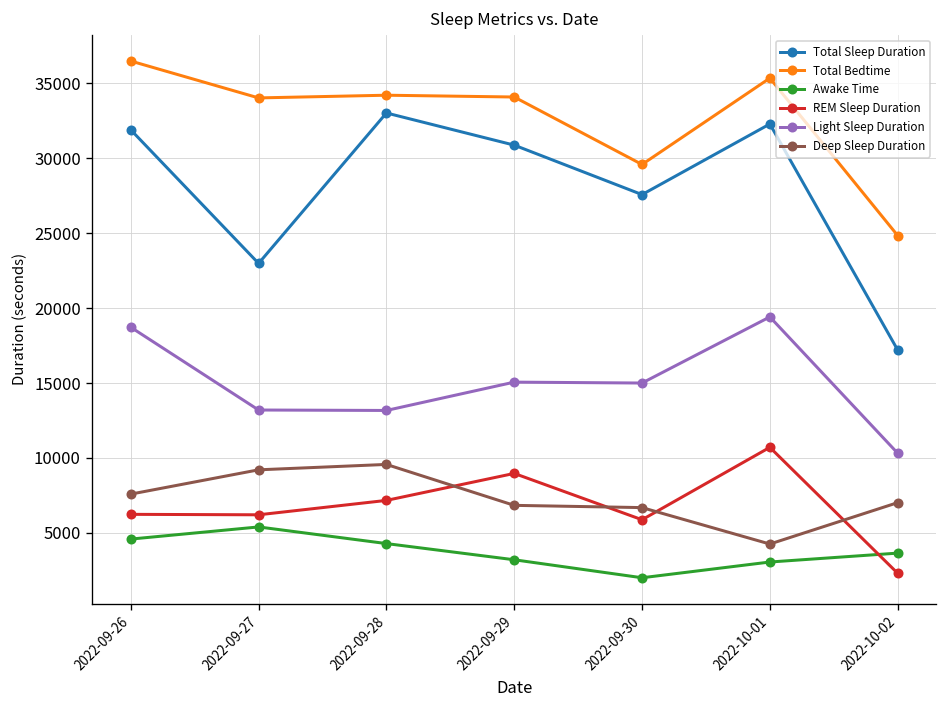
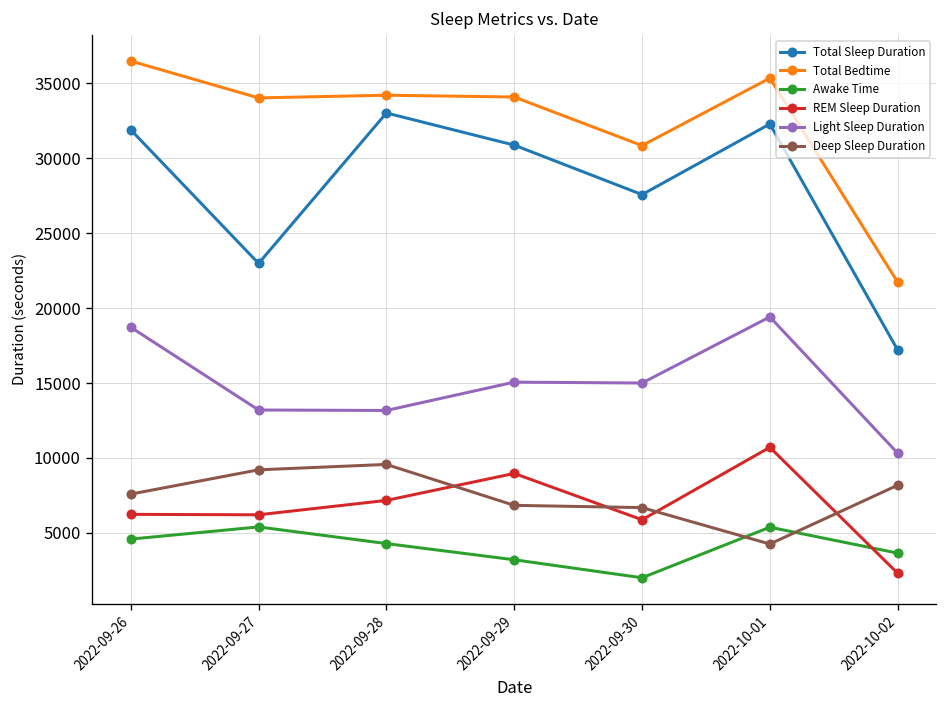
Total Bedtime, 2022-09-30: 29600 -> 30800
Awake Time, 2022-10-01: 3100 -> 5400
Total Bedtime, 2022-10-02: 24800 -> 21700
Deep Sleep Duration, 2022-10-02: 7000 -> 8200
